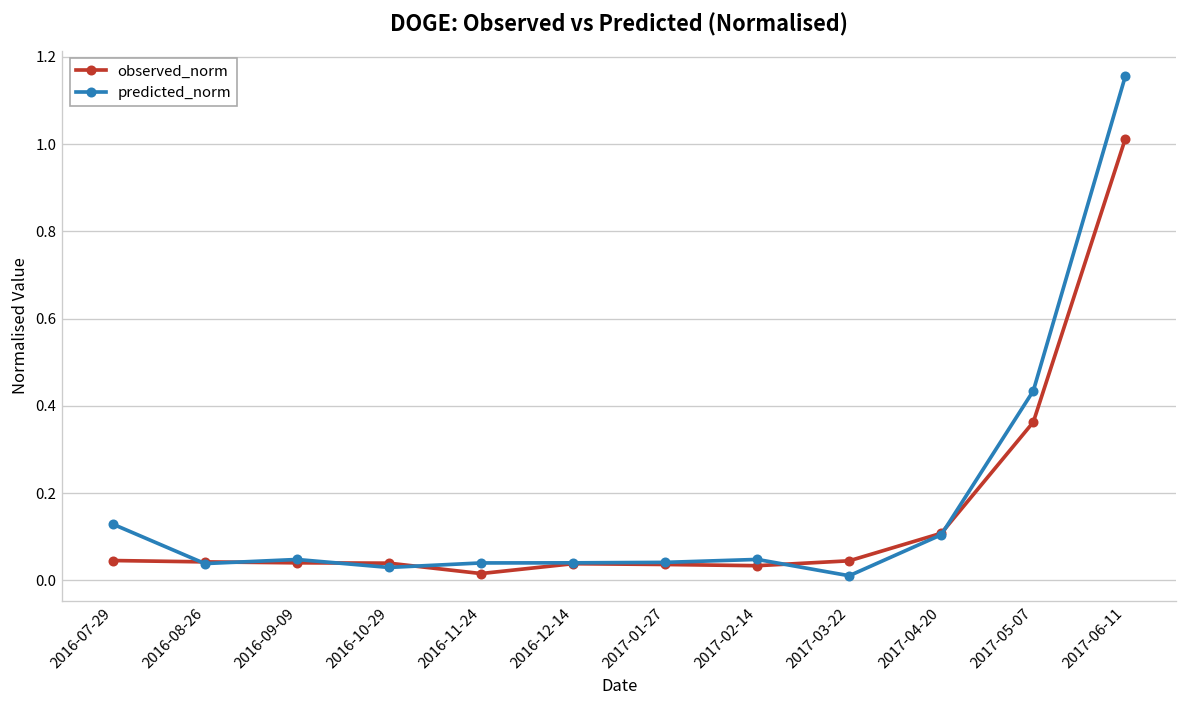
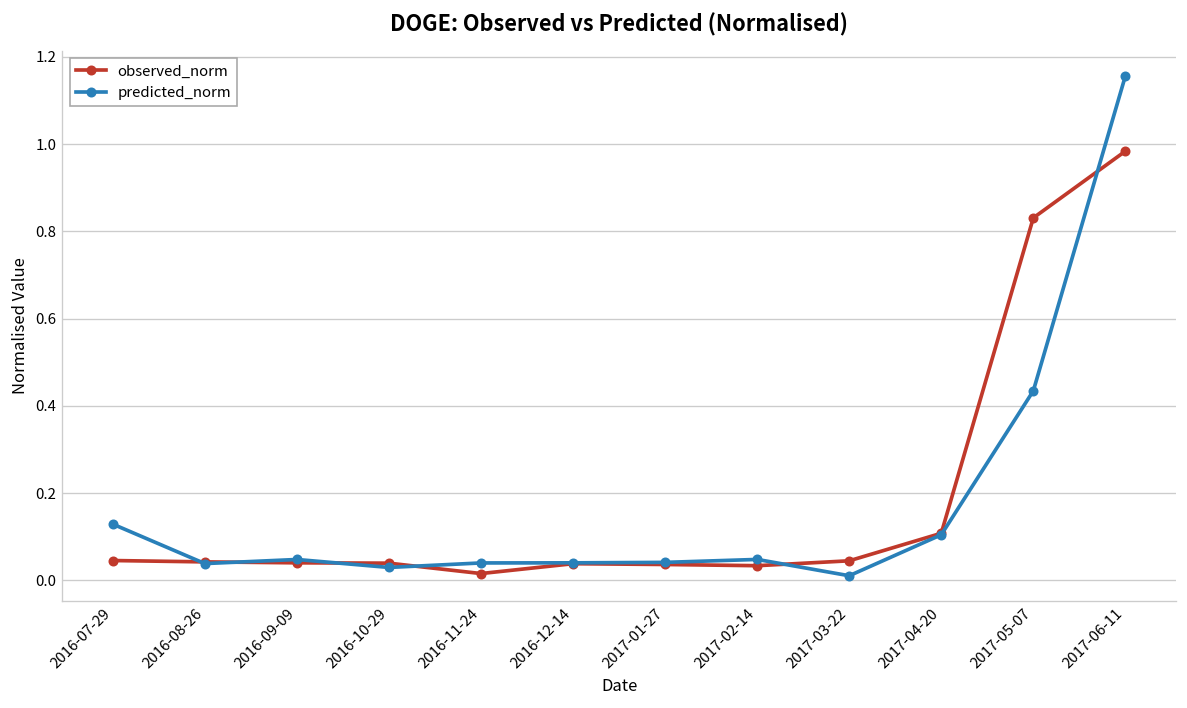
observed_norm, 2017-05-07: 0.36 -> 0.83
observed_norm, 2017-06-11: 1.01 -> 0.98
